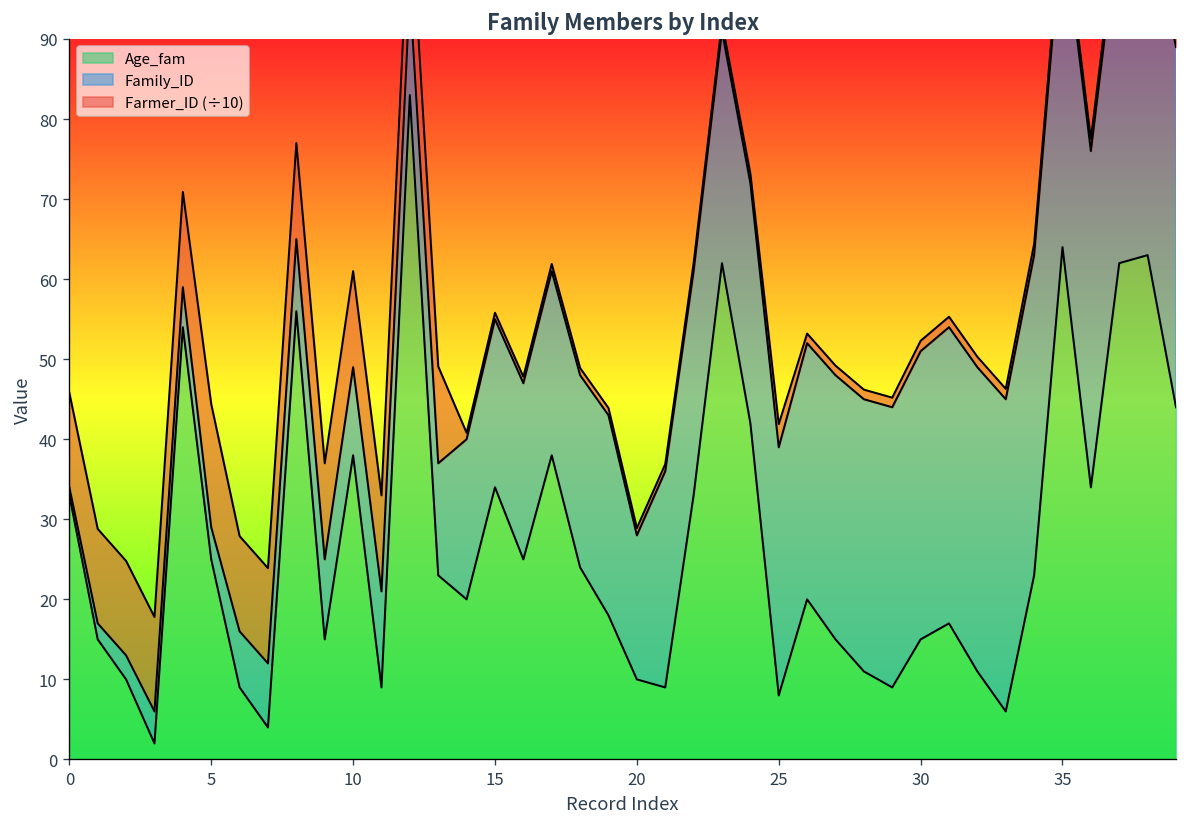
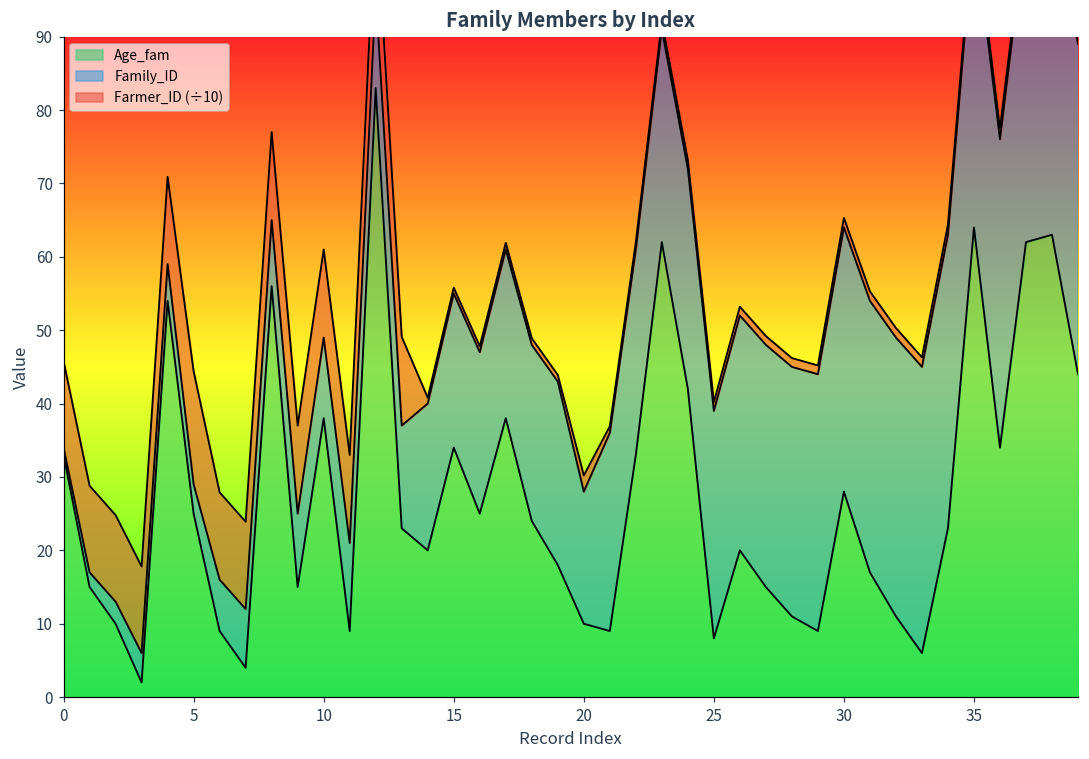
Farmer_ID (÷10), 20: 1 -> 2
Farmer_ID (÷10), 25: 3 -> 1
Age_fam, 30: 15 -> 28
